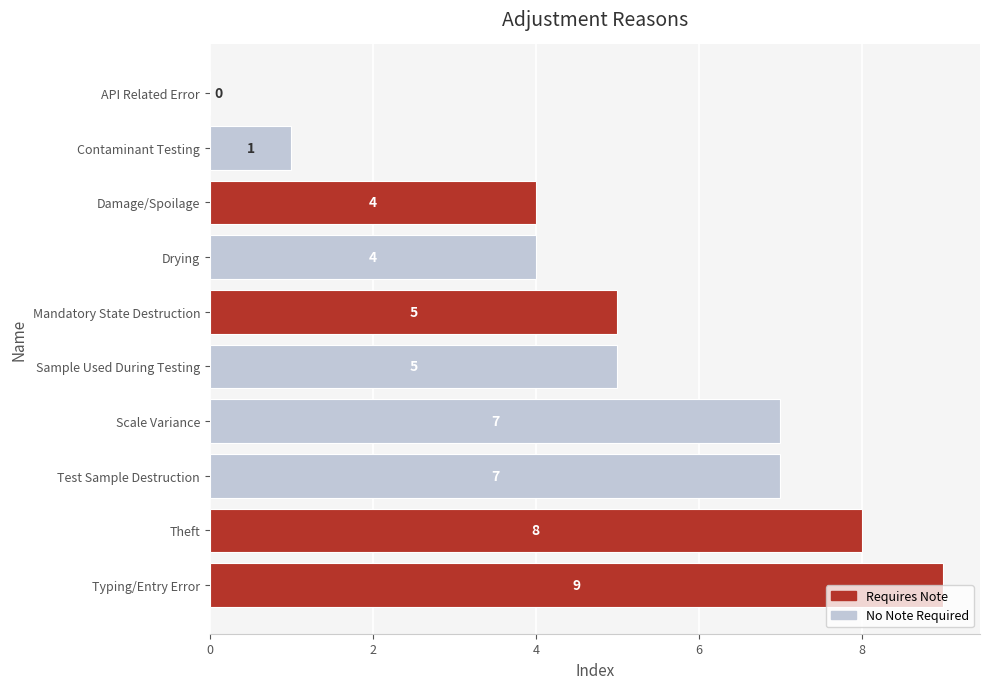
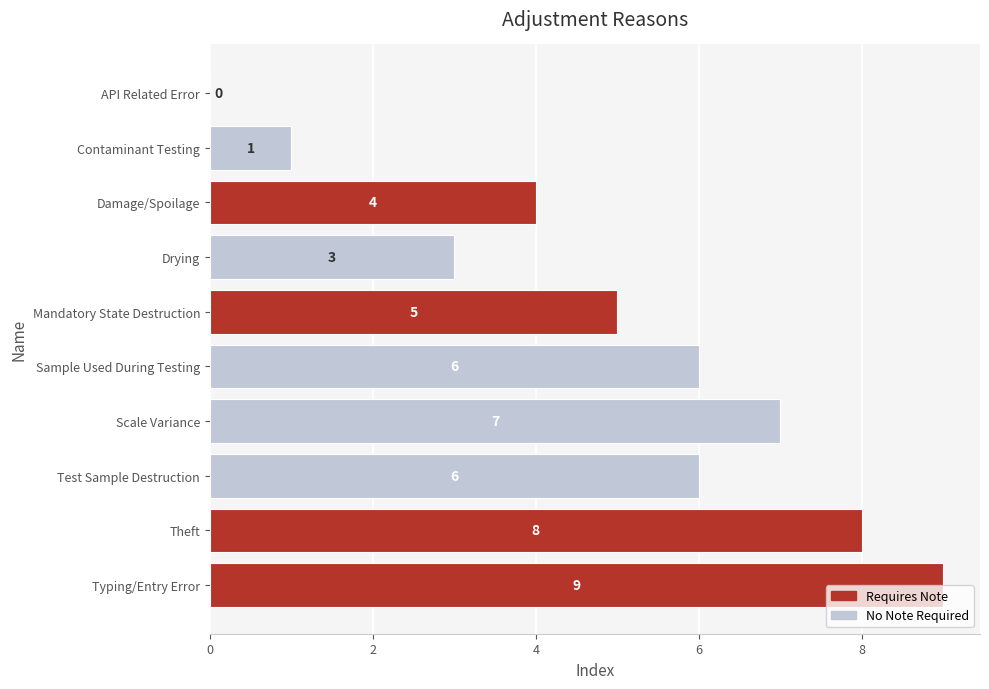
Drying: 4 -> 3
Sample Used During Testing: 5 -> 6
Test Sample Destruction: 7 -> 6
